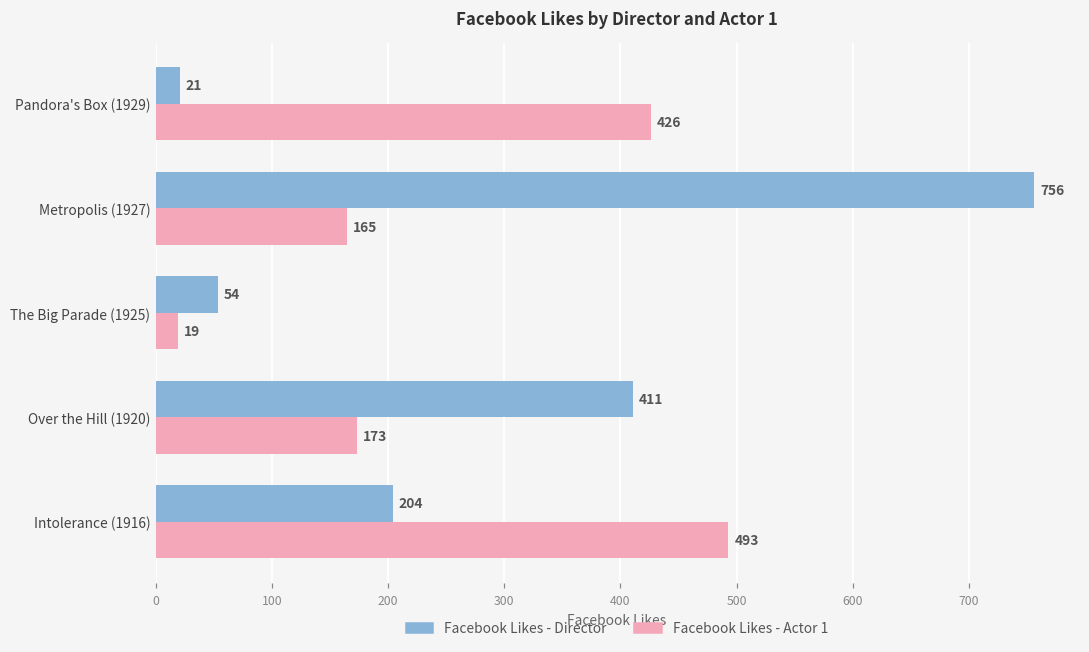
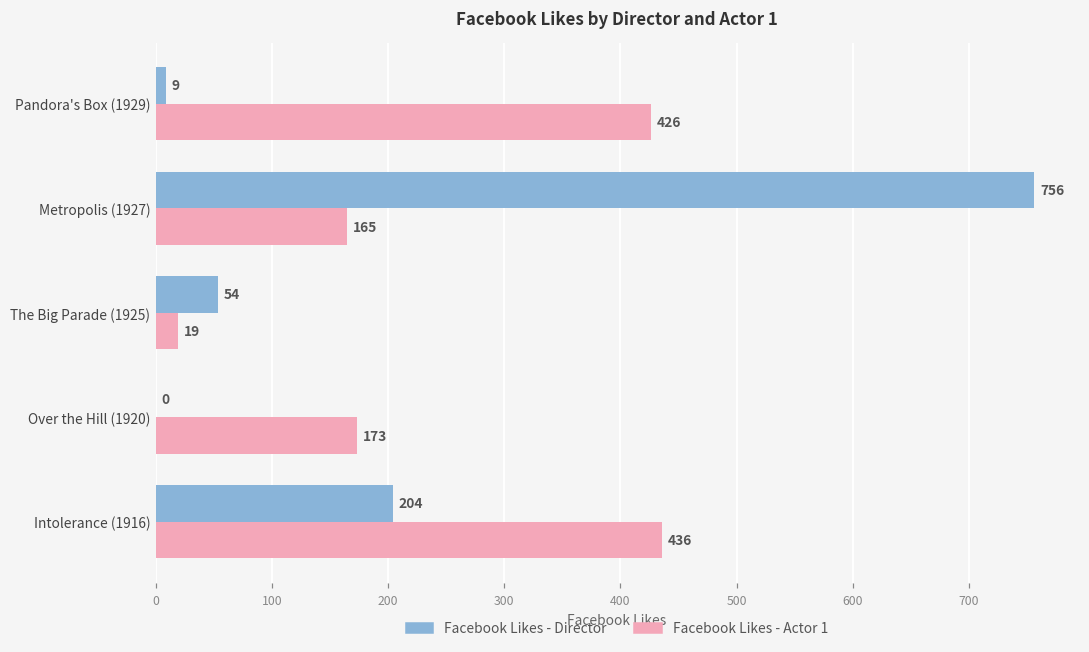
Facebook Likes - Director, Pandora's Box (1929): 21 -> 9
Facebook Likes - Director, Over the Hill (1920): 411 -> 0
Facebook Likes - Actor 1, Intolerance (1916): 493 -> 436
